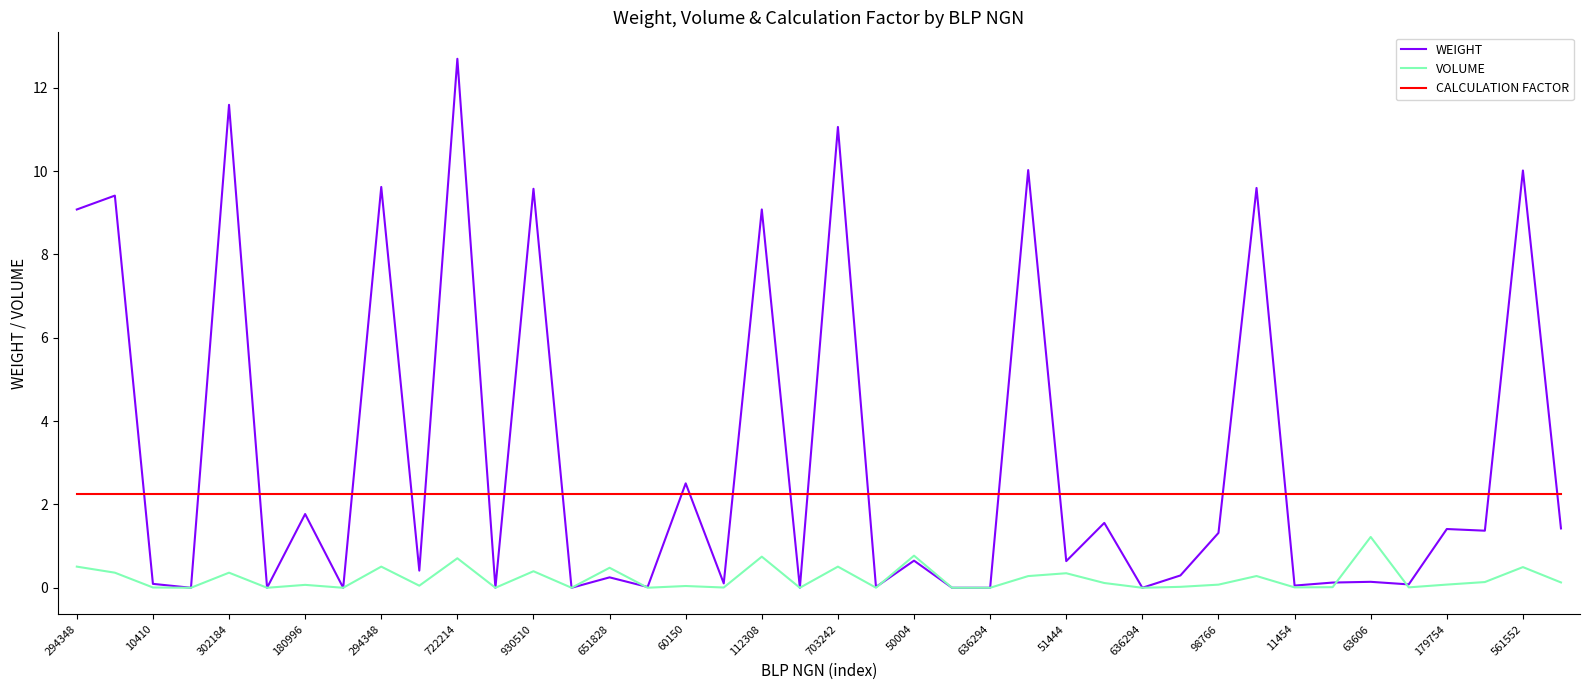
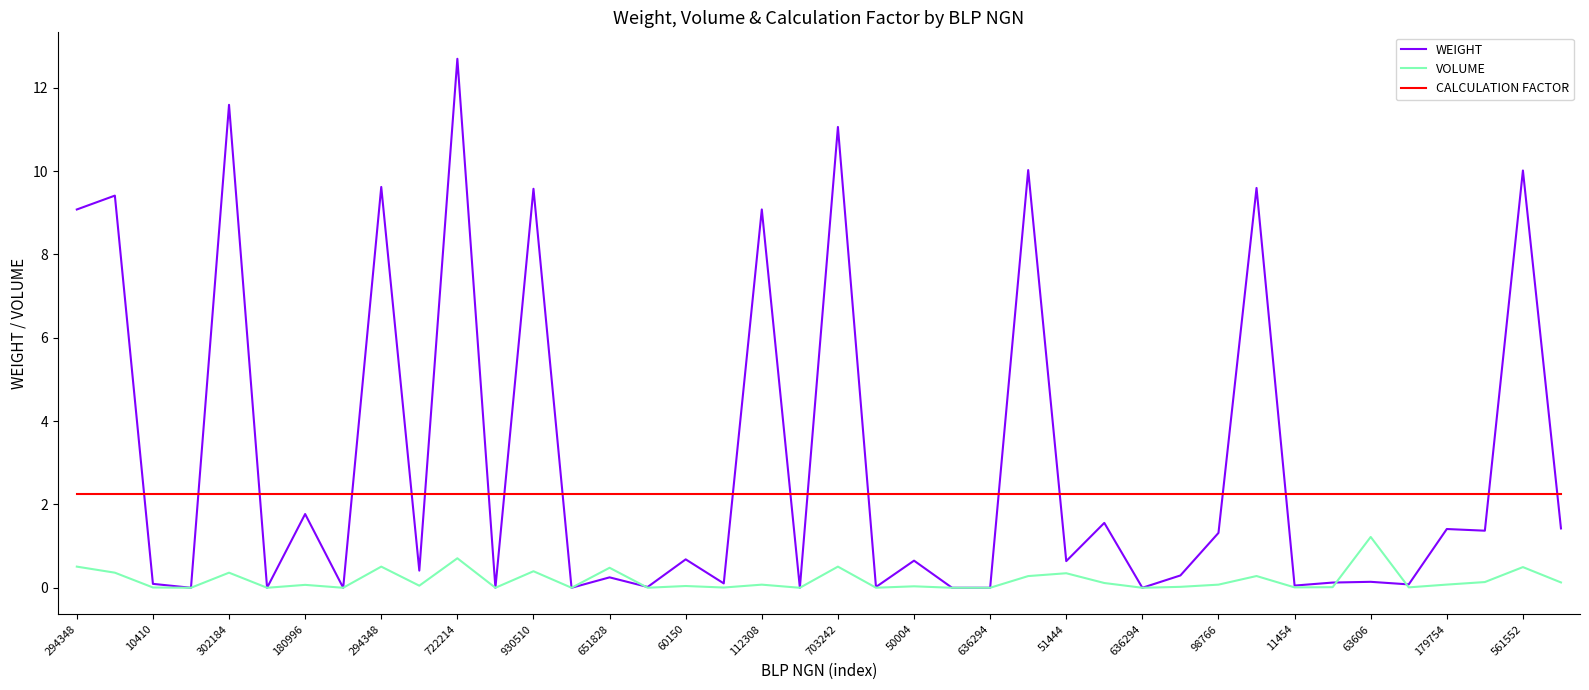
WEIGHT, 60150: 2.5 -> 0.7
VOLUME, 112308: 0.7 -> 0.1
VOLUME, 50004: 0.8 -> 0.0
